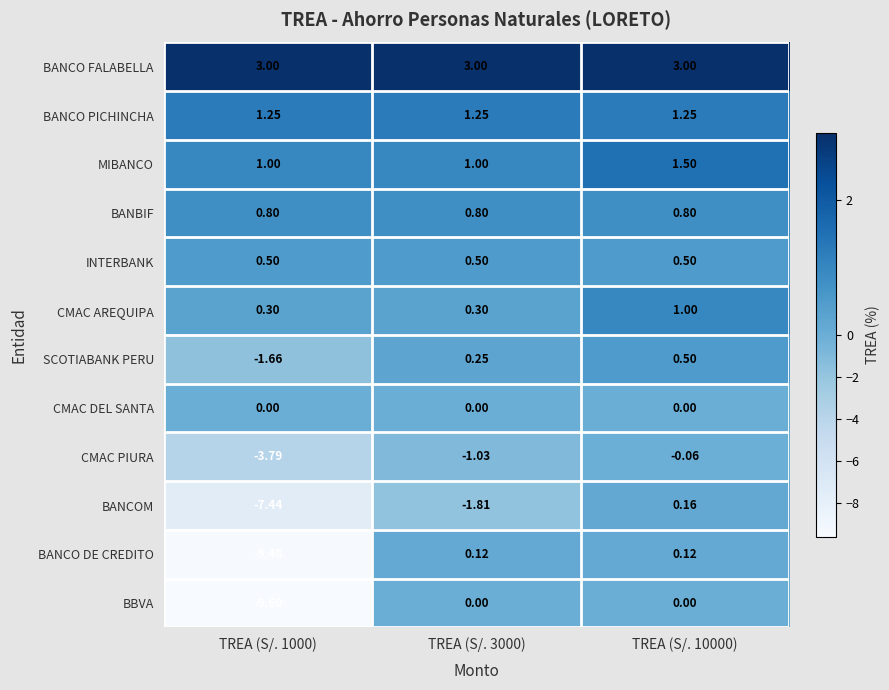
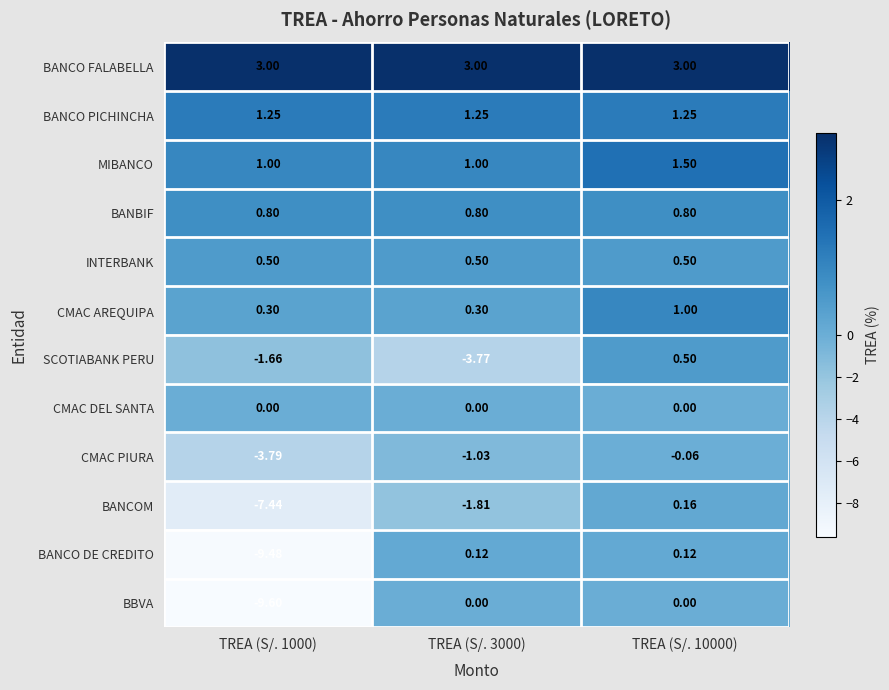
SCOTIABANK PERU, TREA (S/. 3000): 0.25 -> -3.77
